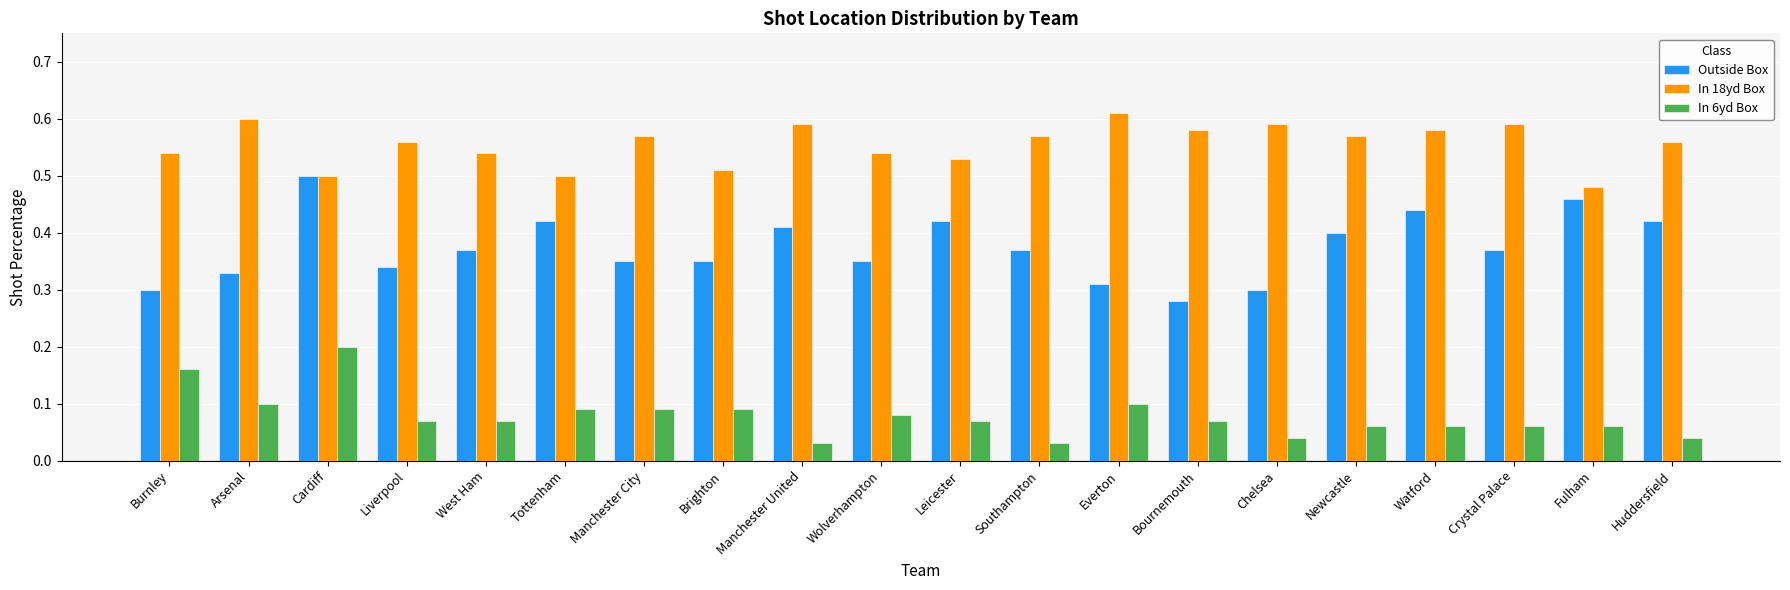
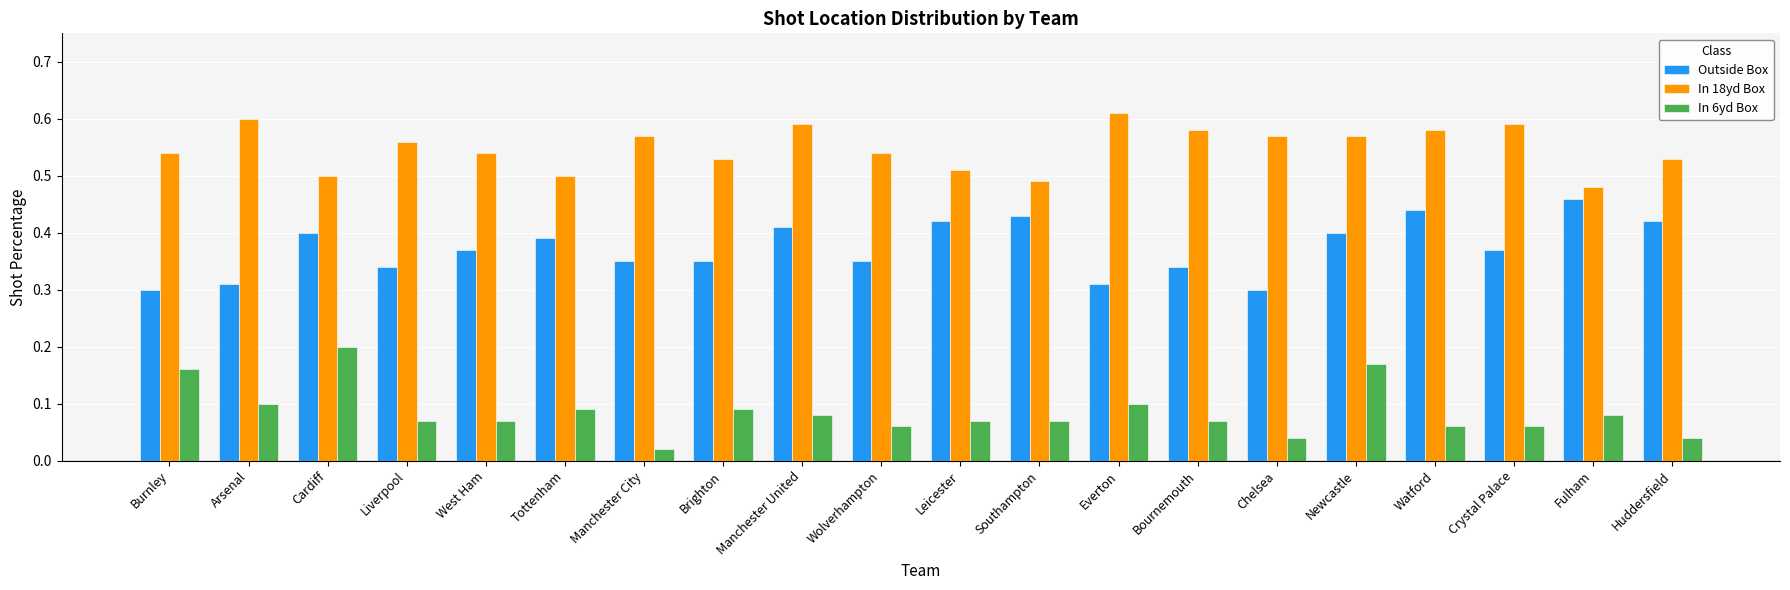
Outside Box, Arsenal: 0.33 -> 0.31
Outside Box, Cardiff: 0.5 -> 0.4
Outside Box, Tottenham: 0.42 -> 0.39
In 6yd Box, Manchester City: 0.09 -> 0.02
In 18yd Box, Brighton: 0.51 -> 0.53
In 6yd Box, Manchester United: 0.03 -> 0.08
In 6yd Box, Wolverhampton: 0.08 -> 0.06
In 18yd Box, Leicester: 0.53 -> 0.51
Outside Box, Southampton: 0.37 -> 0.43
In 18yd Box, Southampton: 0.57 -> 0.49
In 6yd Box, Southampton: 0.03 -> 0.07
Outside Box, Bournemouth: 0.28 -> 0.34
In 18yd Box, Chelsea: 0.59 -> 0.57
In 6yd Box, Newcastle: 0.06 -> 0.17
In 6yd Box, Fulham: 0.06 -> 0.08
In 18yd Box, Huddersfield: 0.56 -> 0.53
